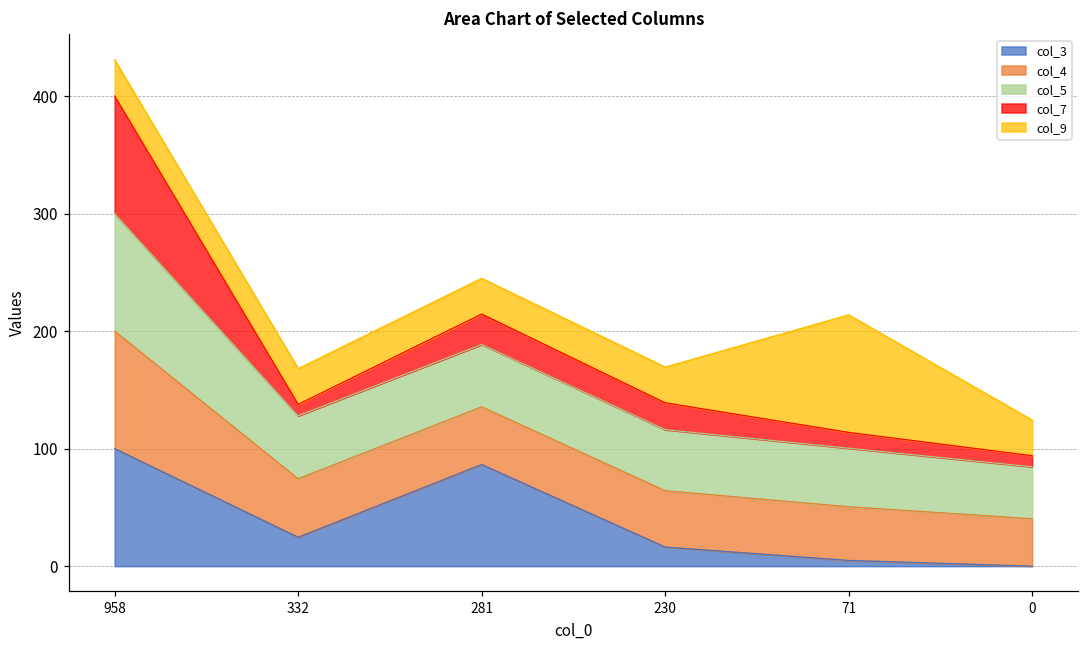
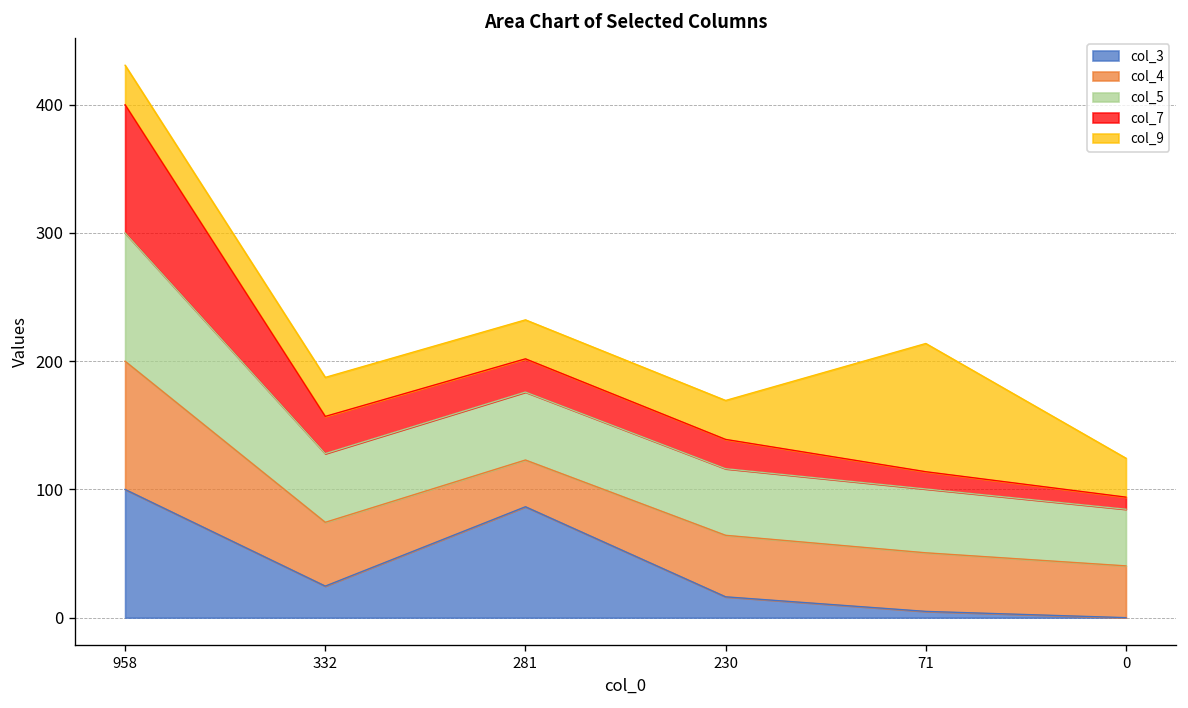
col_7, 332: 10 -> 29
col_4, 281: 49 -> 36
